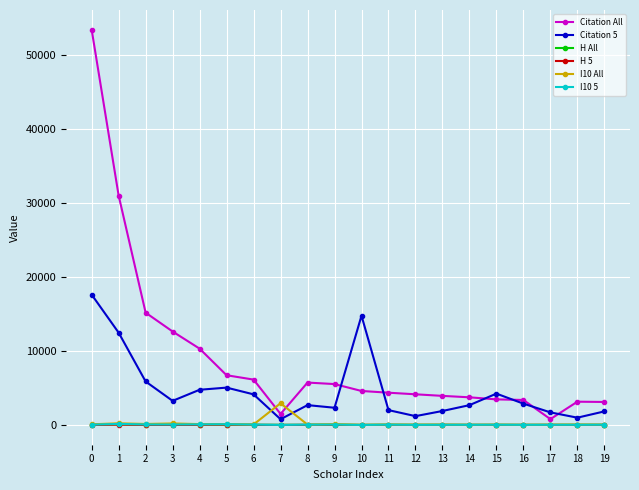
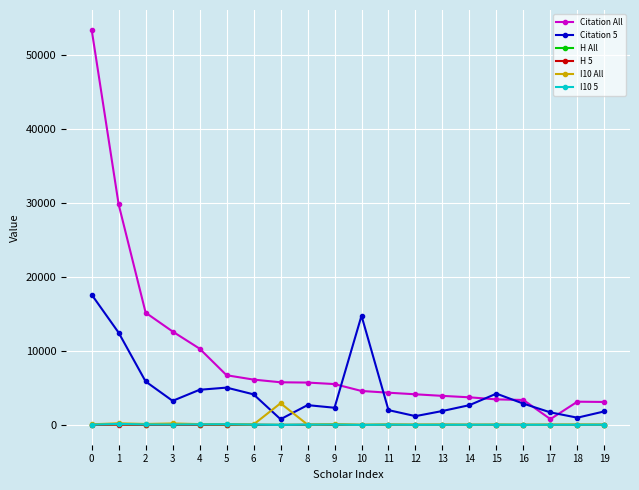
Citation All, 1: 31000 -> 30000
Citation All, 7: 2000 -> 6000
